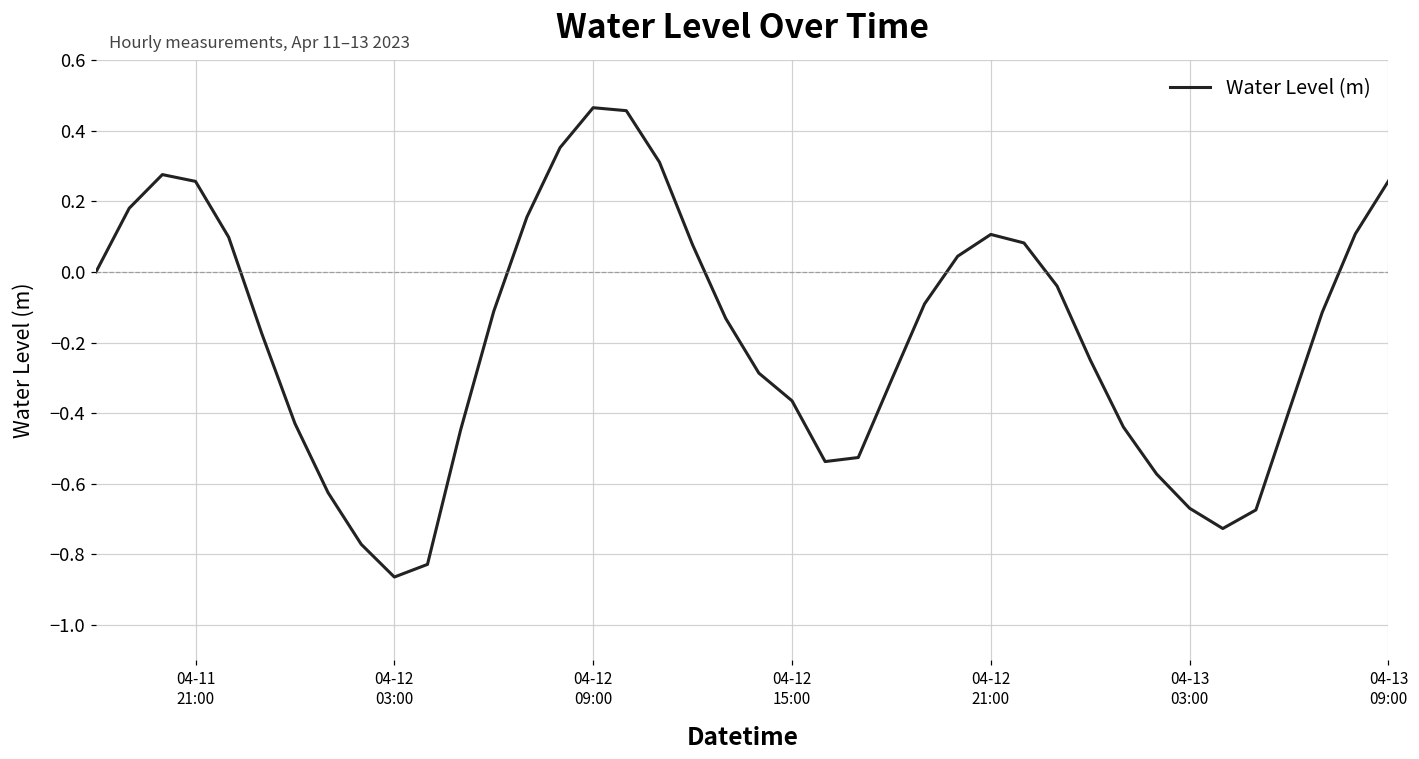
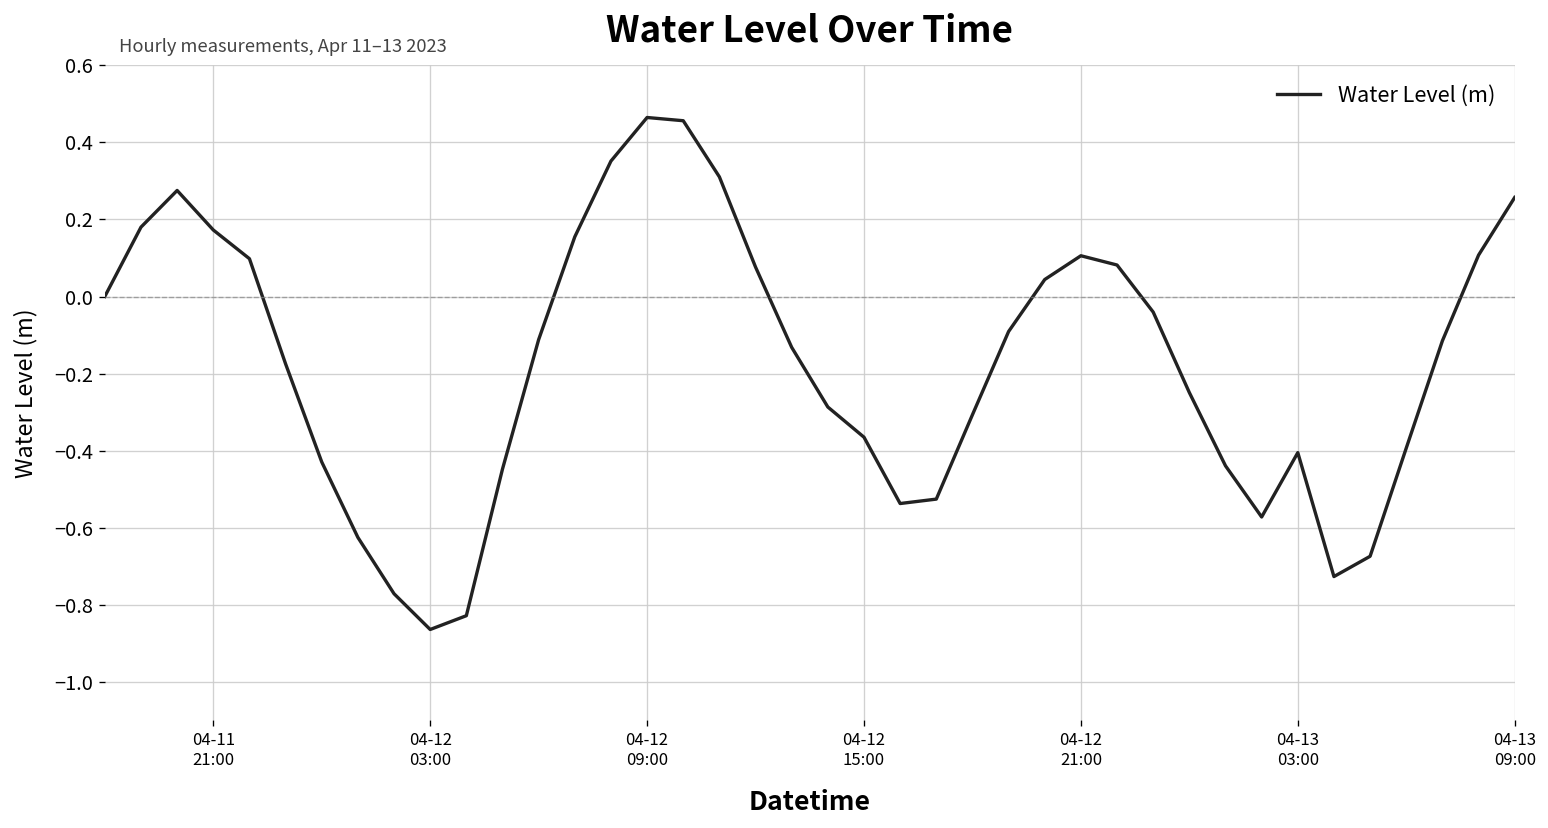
04-11 21:00: 0.26 -> 0.17
04-13 03:00: -0.67 -> -0.40
